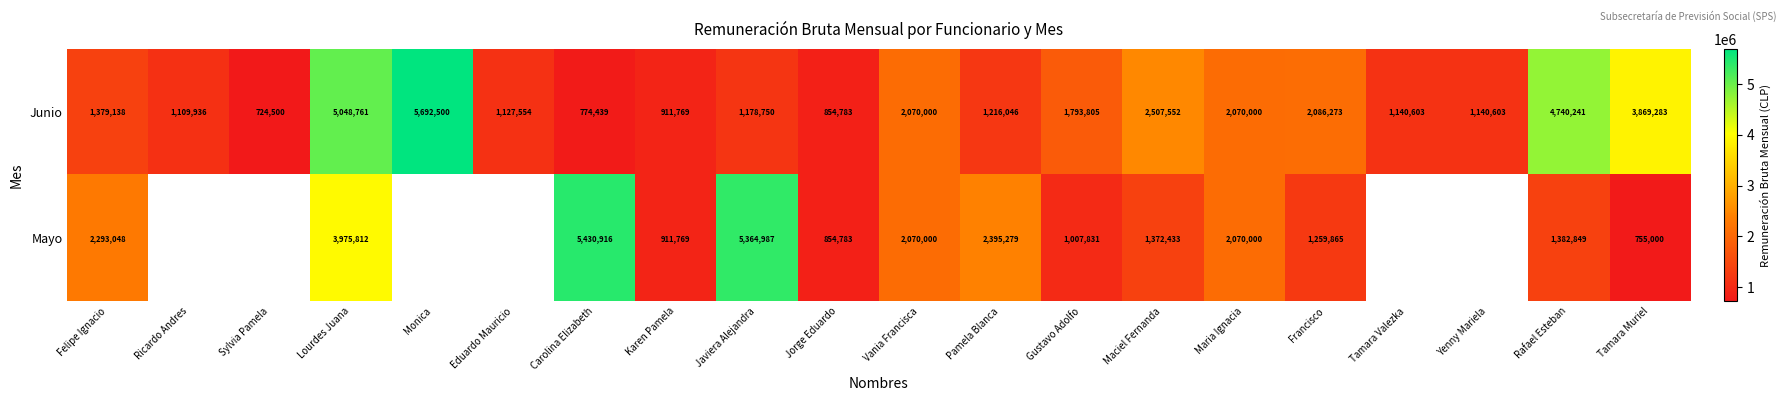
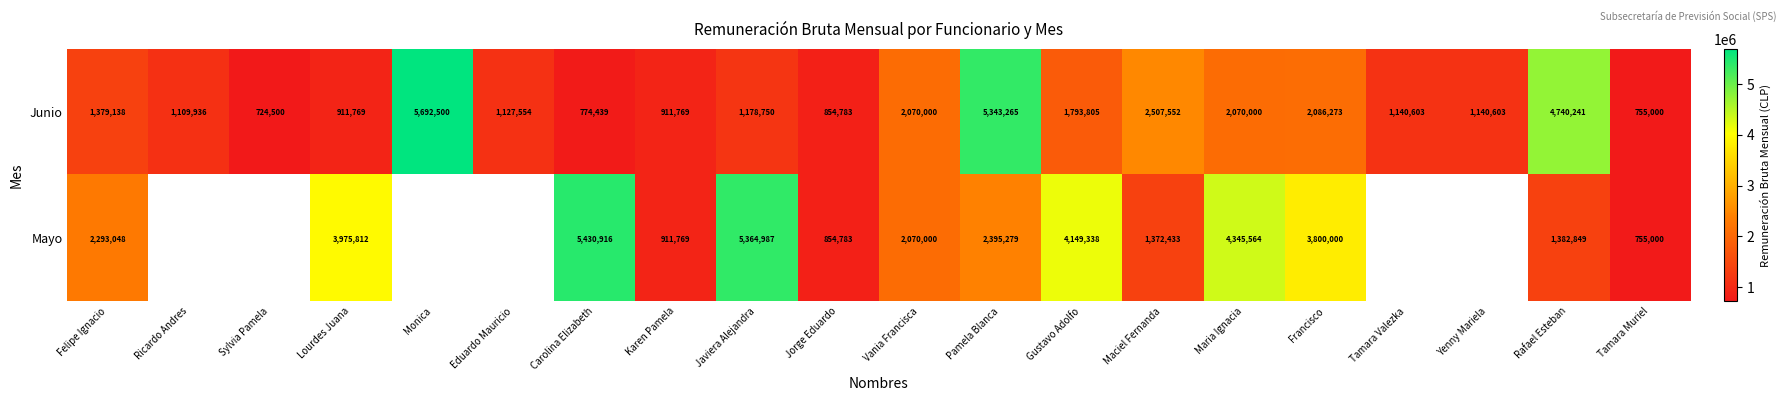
Junio, Lourdes Juana: 5,048,761 -> 911,769
Junio, Pamela Blanca: 1,216,046 -> 5,343,265
Junio, Tamara Muriel: 3,869,283 -> 755,000
Mayo, Gustavo Adolfo: 1,007,831 -> 4,149,338
Mayo, Maria Ignacia: 2,070,000 -> 4,345,564
Mayo, Francisco: 1,259,865 -> 3,800,000
